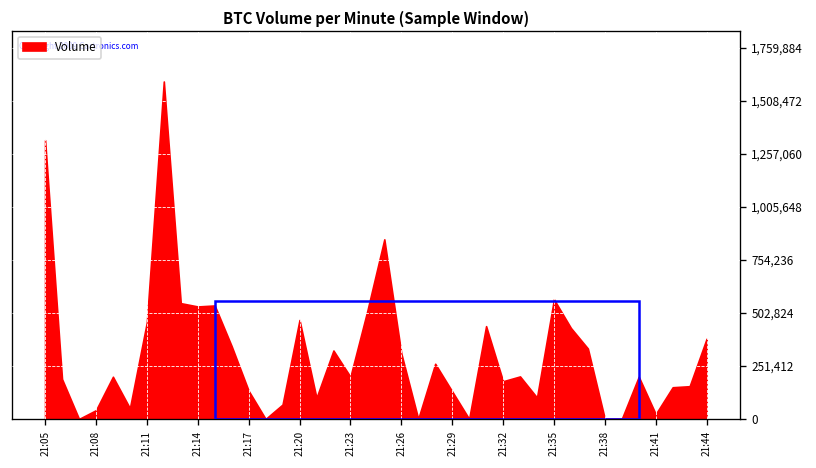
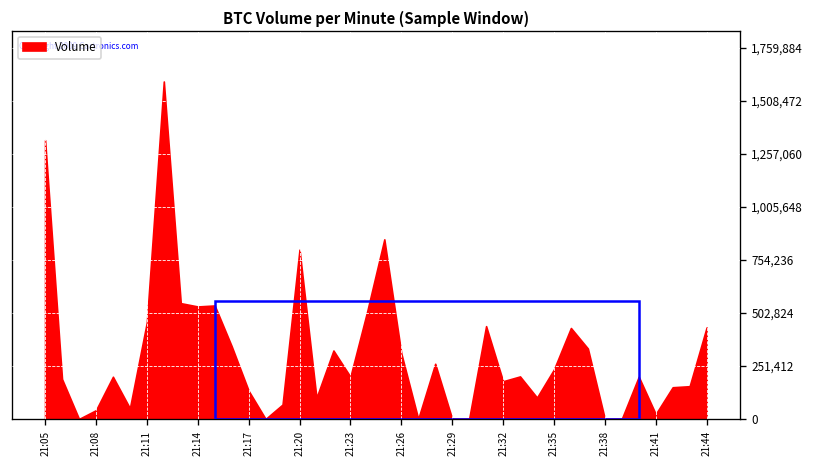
21:20: 470,000 -> 800,000
21:29: 130,000 -> 0
21:35: 570,000 -> 230,000
21:44: 380,000 -> 430,000
